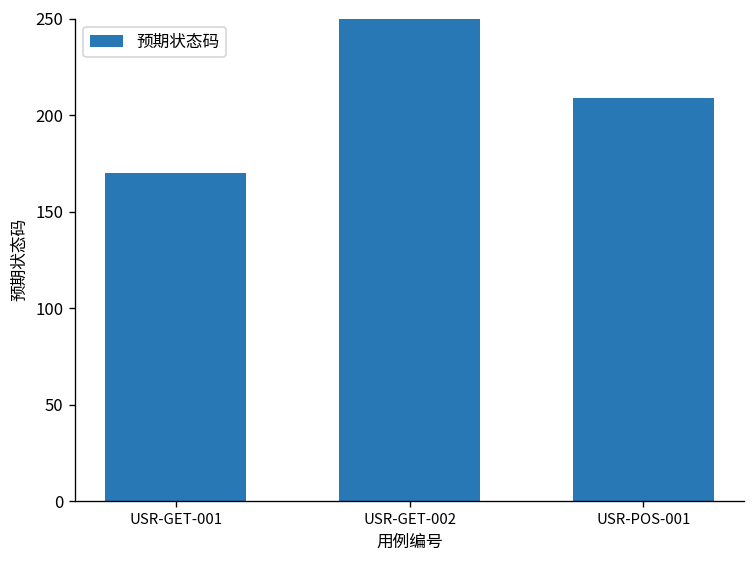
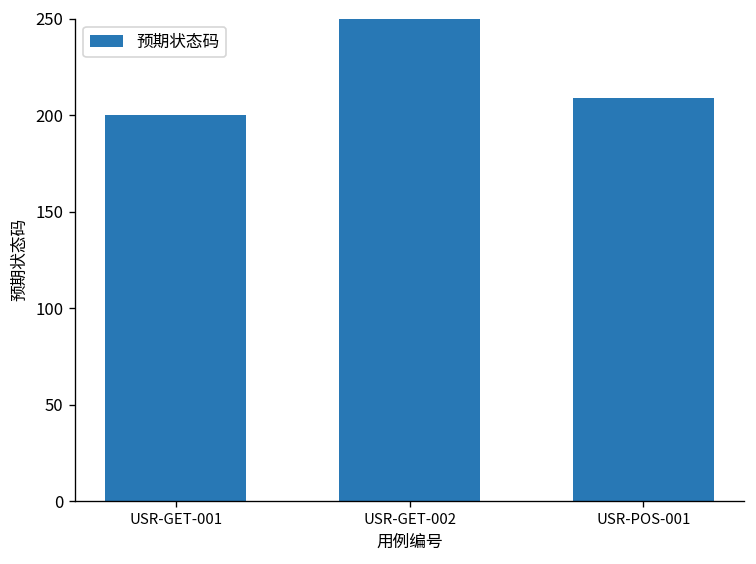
USR-GET-001: 170 -> 200
